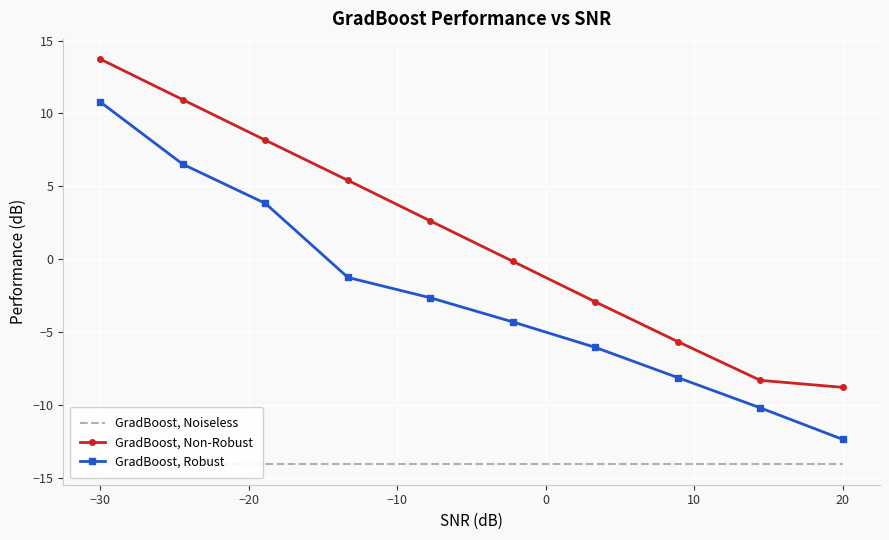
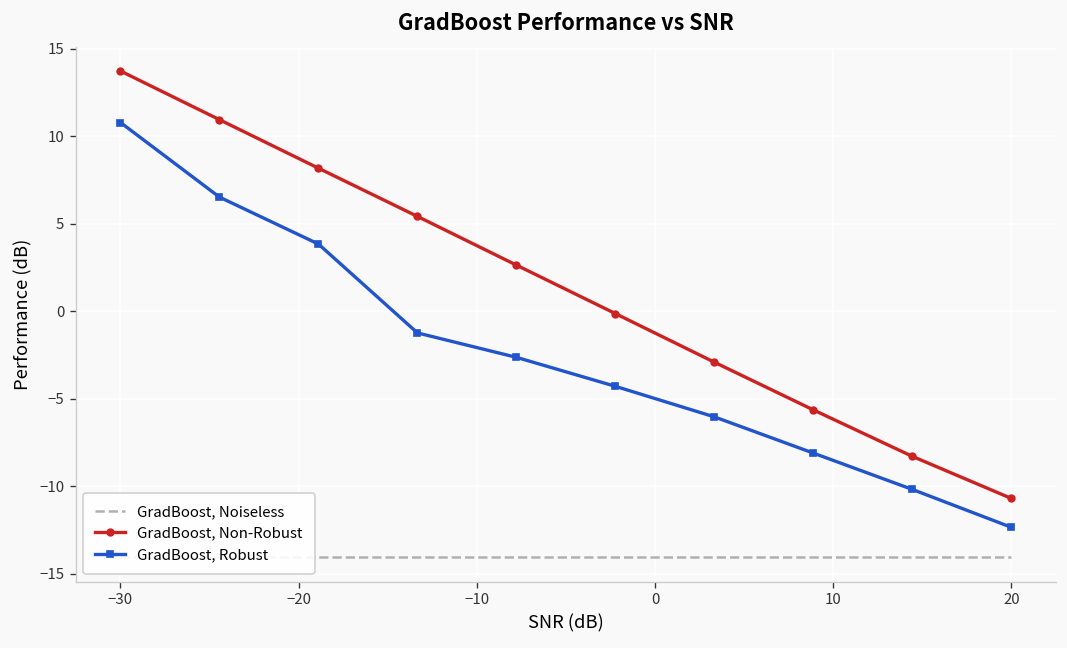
GradBoost, Non-Robust, 20: -8.8 -> -10.7
